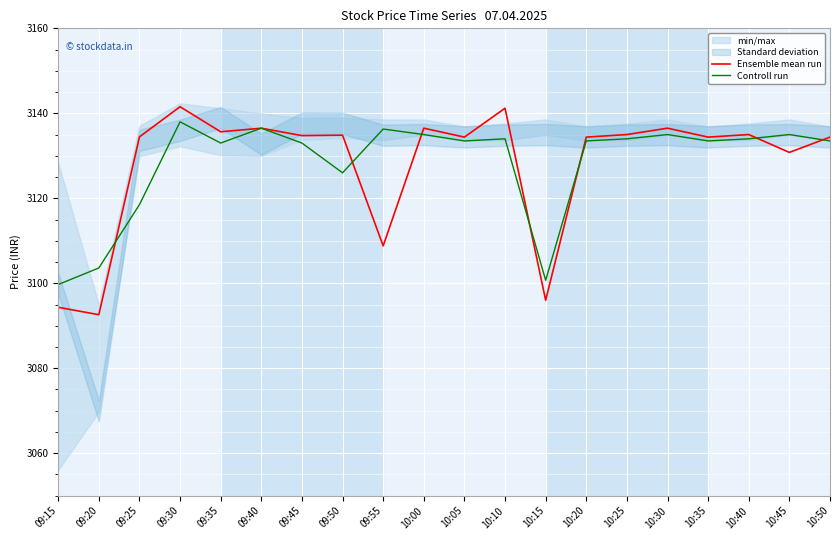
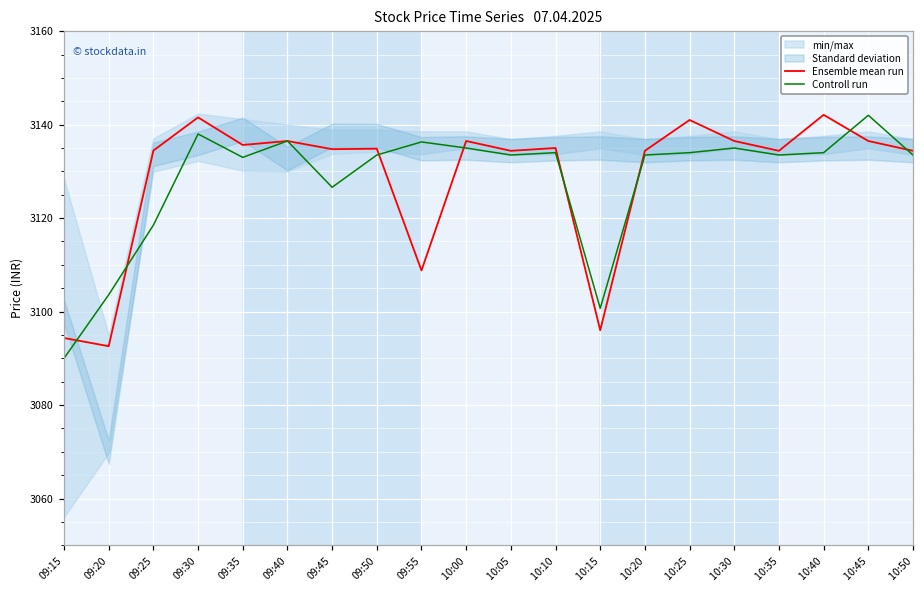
Controll run, 09:15: 3100 -> 3090
Controll run, 09:45: 3133 -> 3127
Controll run, 09:50: 3126 -> 3134
Ensemble mean run, 10:10: 3141 -> 3135
Ensemble mean run, 10:25: 3135 -> 3141
Ensemble mean run, 10:40: 3135 -> 3142
Ensemble mean run, 10:45: 3131 -> 3137
Controll run, 10:45: 3135 -> 3142
